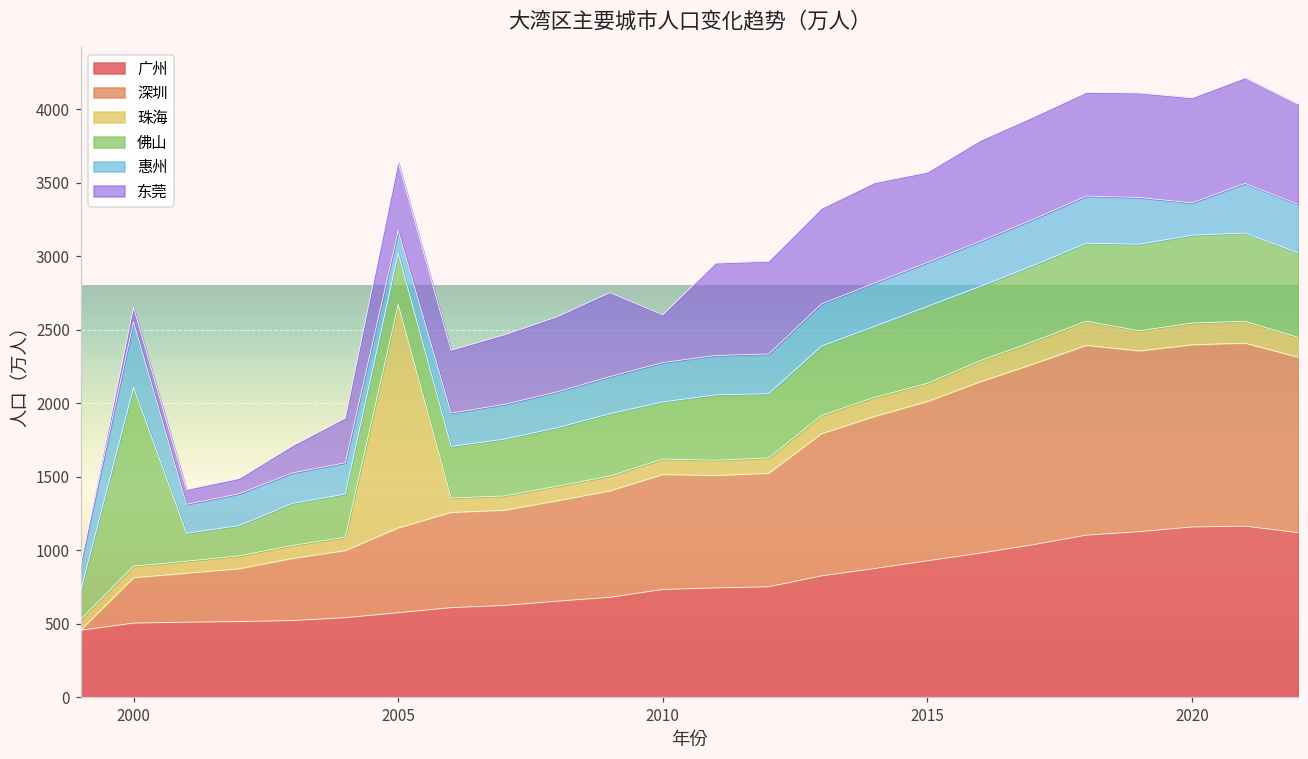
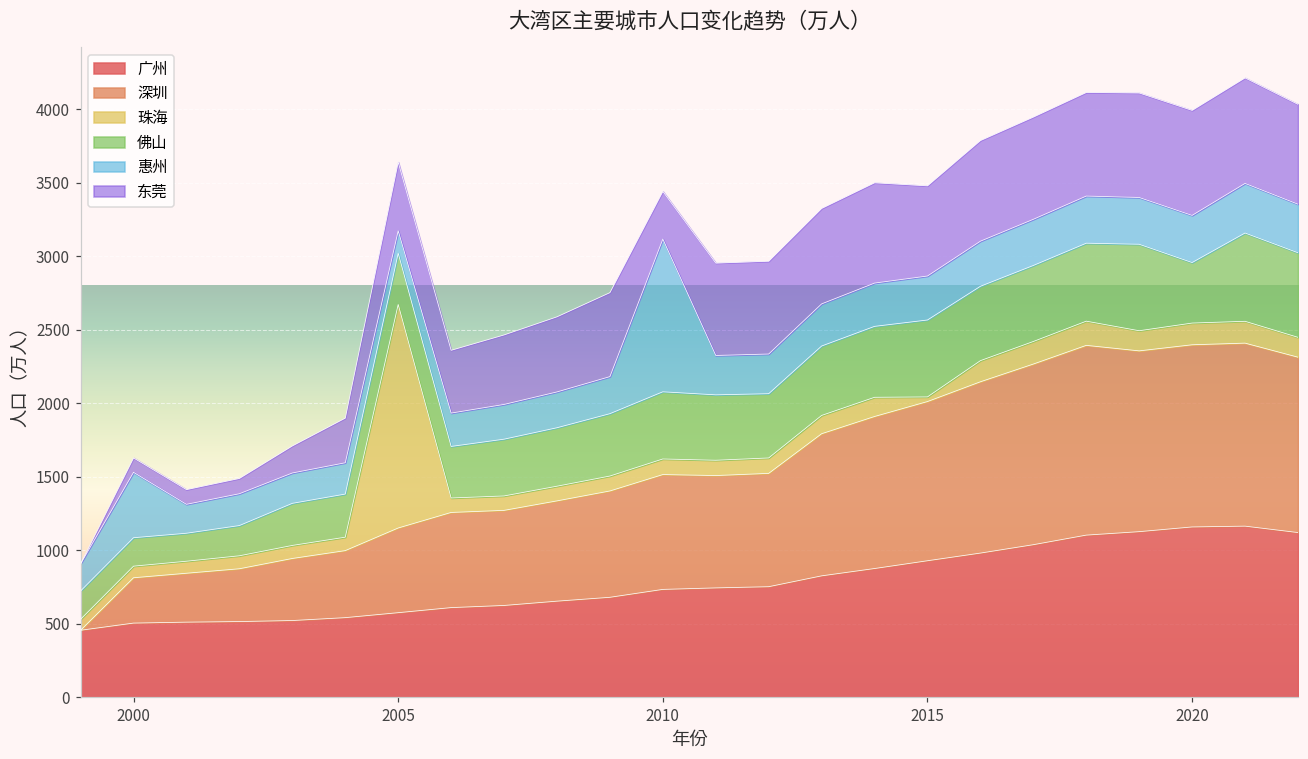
佛山, 2000: 1220 -> 190
佛山, 2010: 390 -> 460
惠州, 2010: 270 -> 1040
珠海, 2015: 120 -> 30
佛山, 2020: 600 -> 410
惠州, 2020: 220 -> 320
